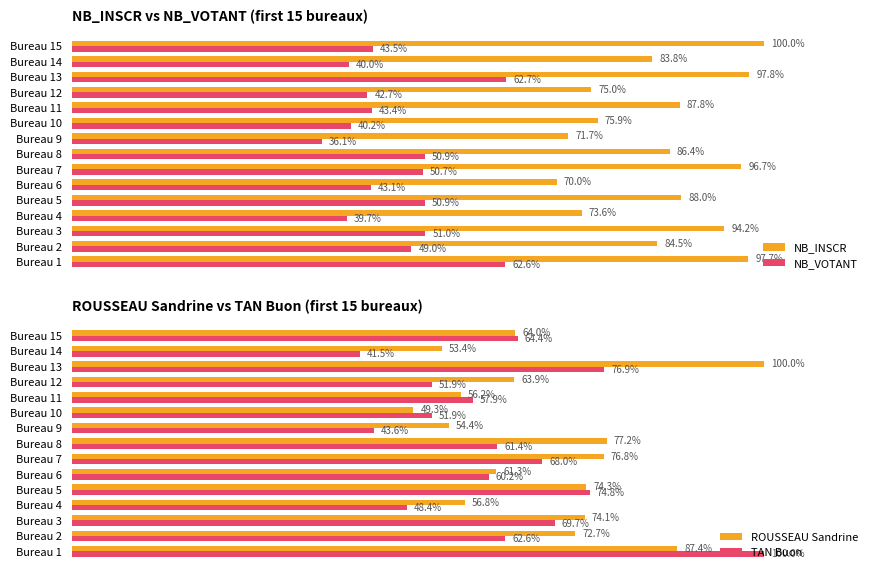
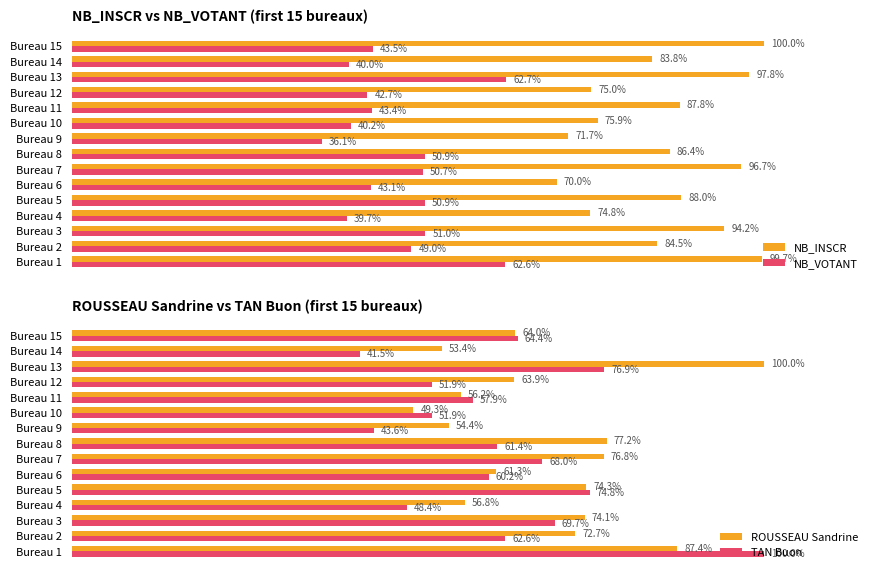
NB_INSCR vs NB_VOTANT (first 15 bureaux), NB_INSCR, Bureau 4: 73.6% -> 74.8%
NB_INSCR vs NB_VOTANT (first 15 bureaux), NB_INSCR, Bureau 1: 97.7% -> 99.7%
